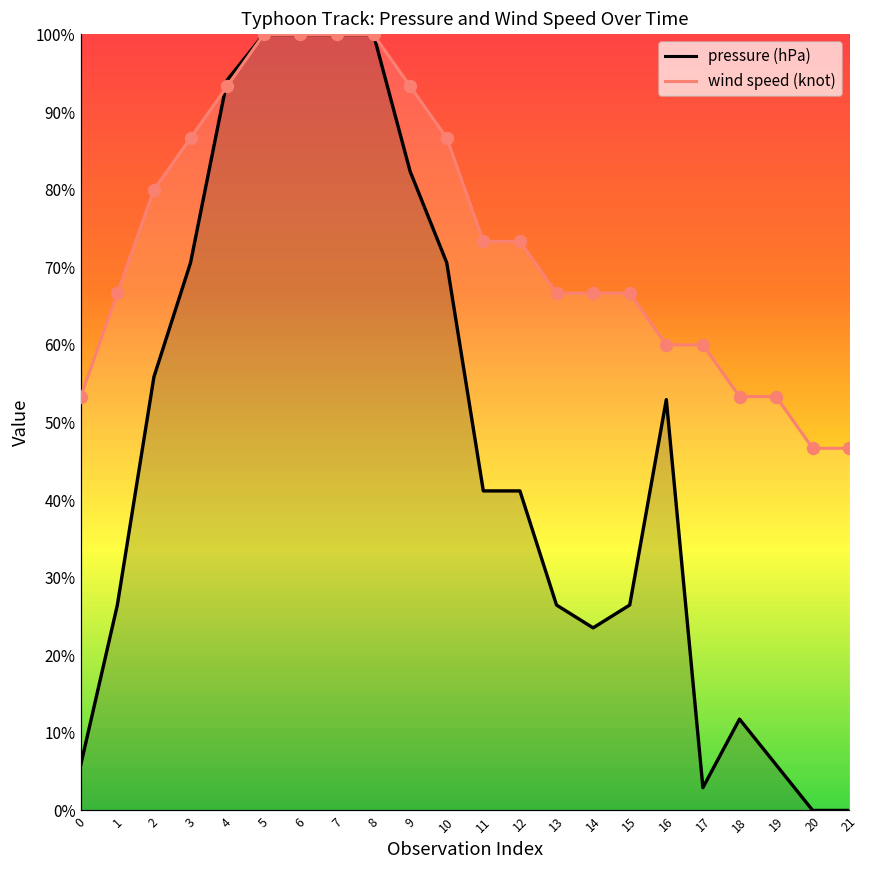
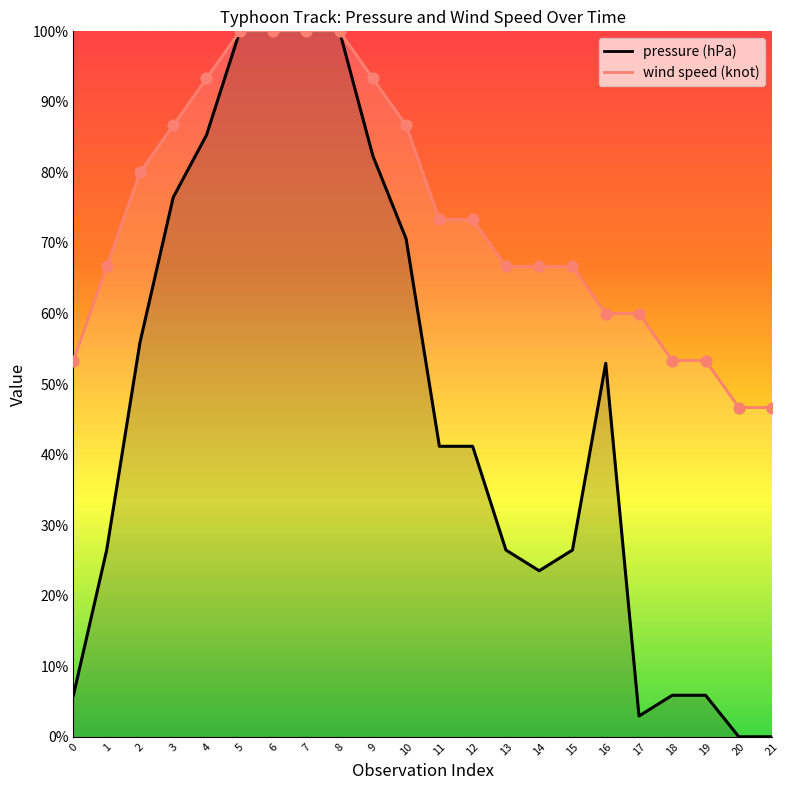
pressure (hPa), 3: 71% -> 76%
pressure (hPa), 4: 94% -> 85%
pressure (hPa), 18: 12% -> 6%
